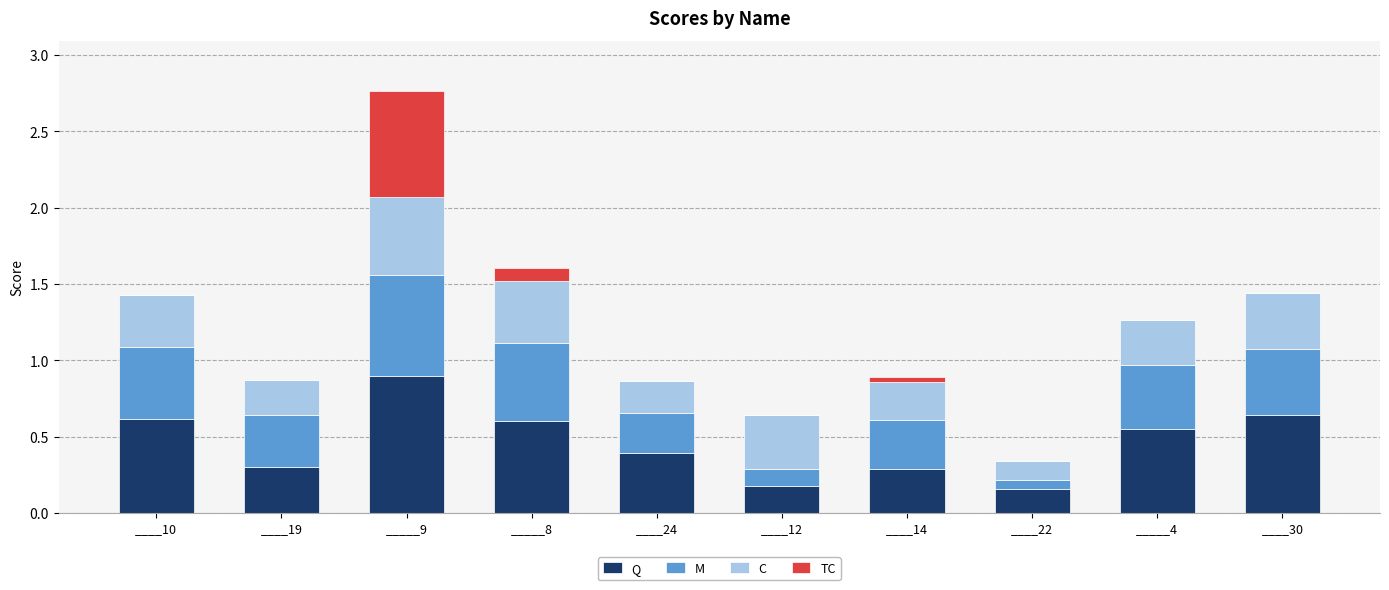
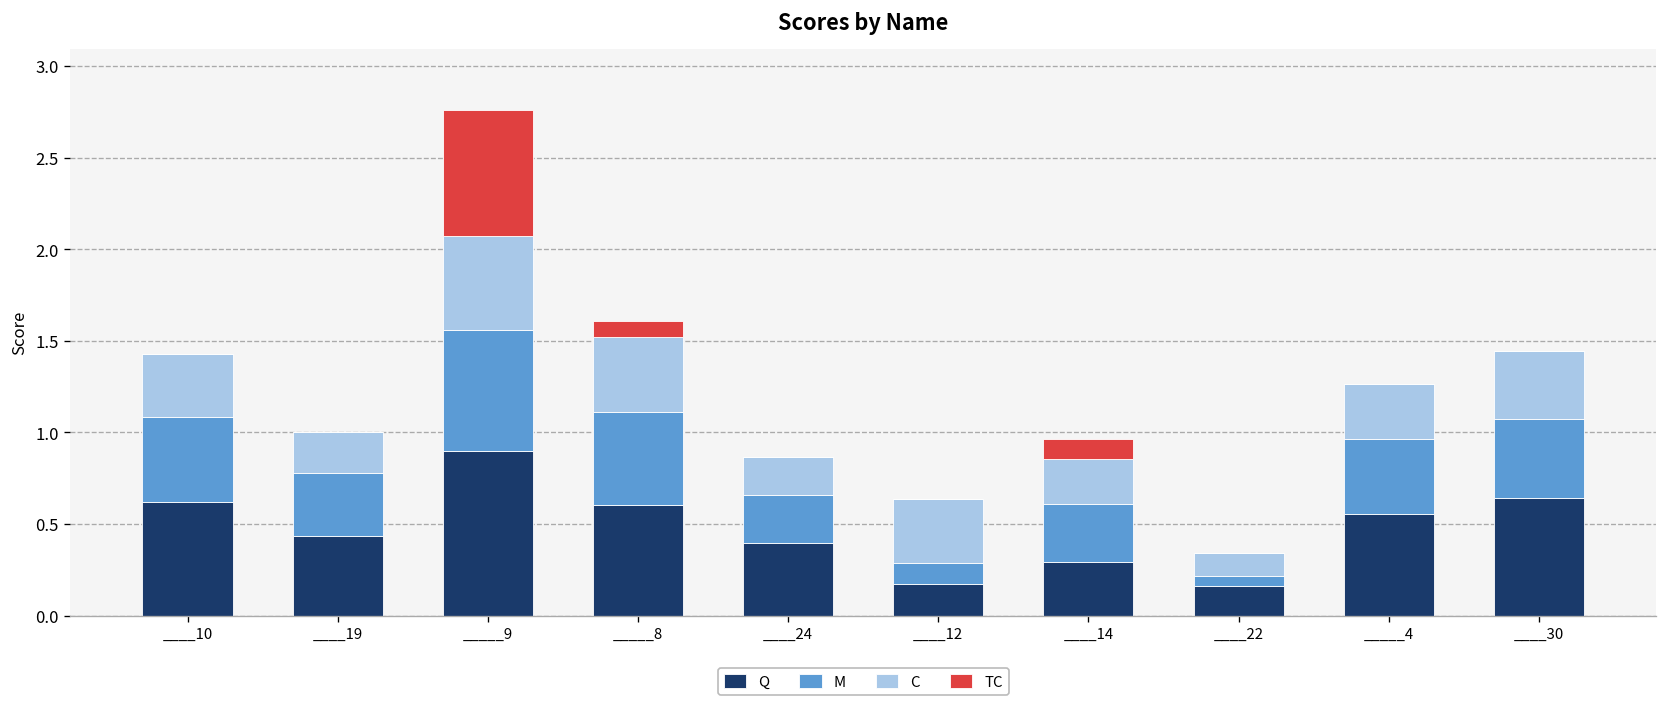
Q, ____19: 0.30 -> 0.44
TC, ____14: 0.03 -> 0.11
